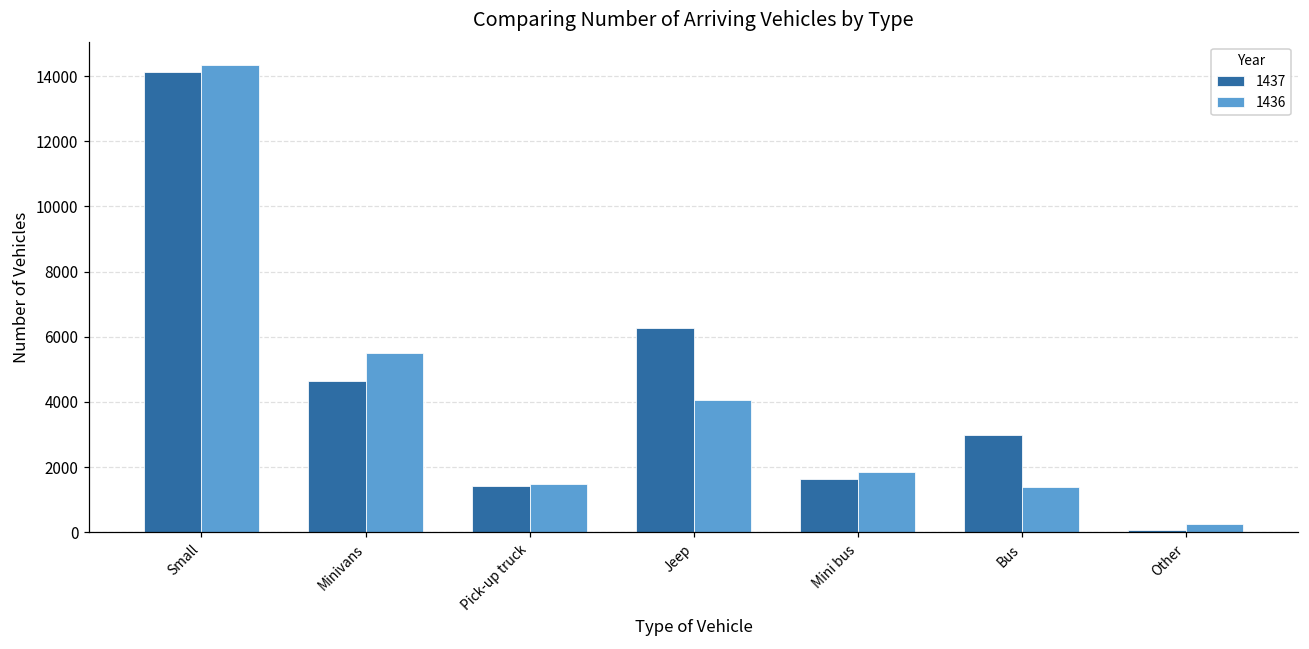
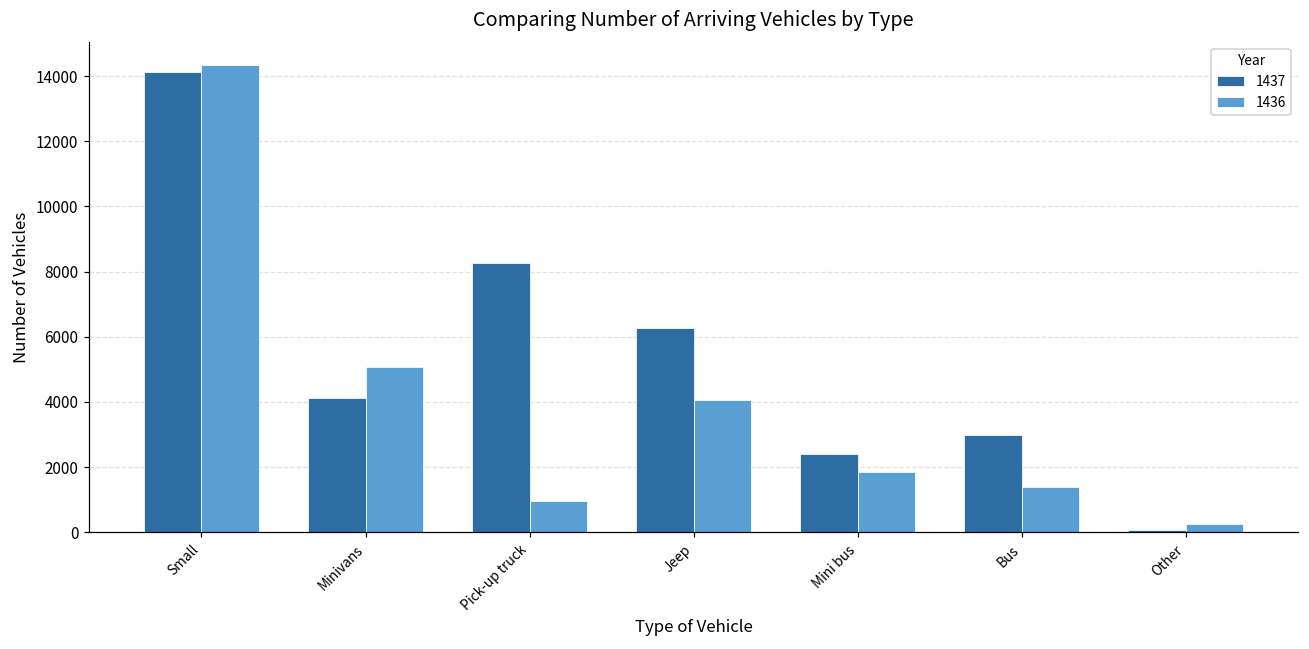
1437, Minivans: 4600 -> 4100
1436, Minivans: 5500 -> 5100
1437, Pick-up truck: 1400 -> 8300
1436, Pick-up truck: 1500 -> 1000
1437, Mini bus: 1600 -> 2400
